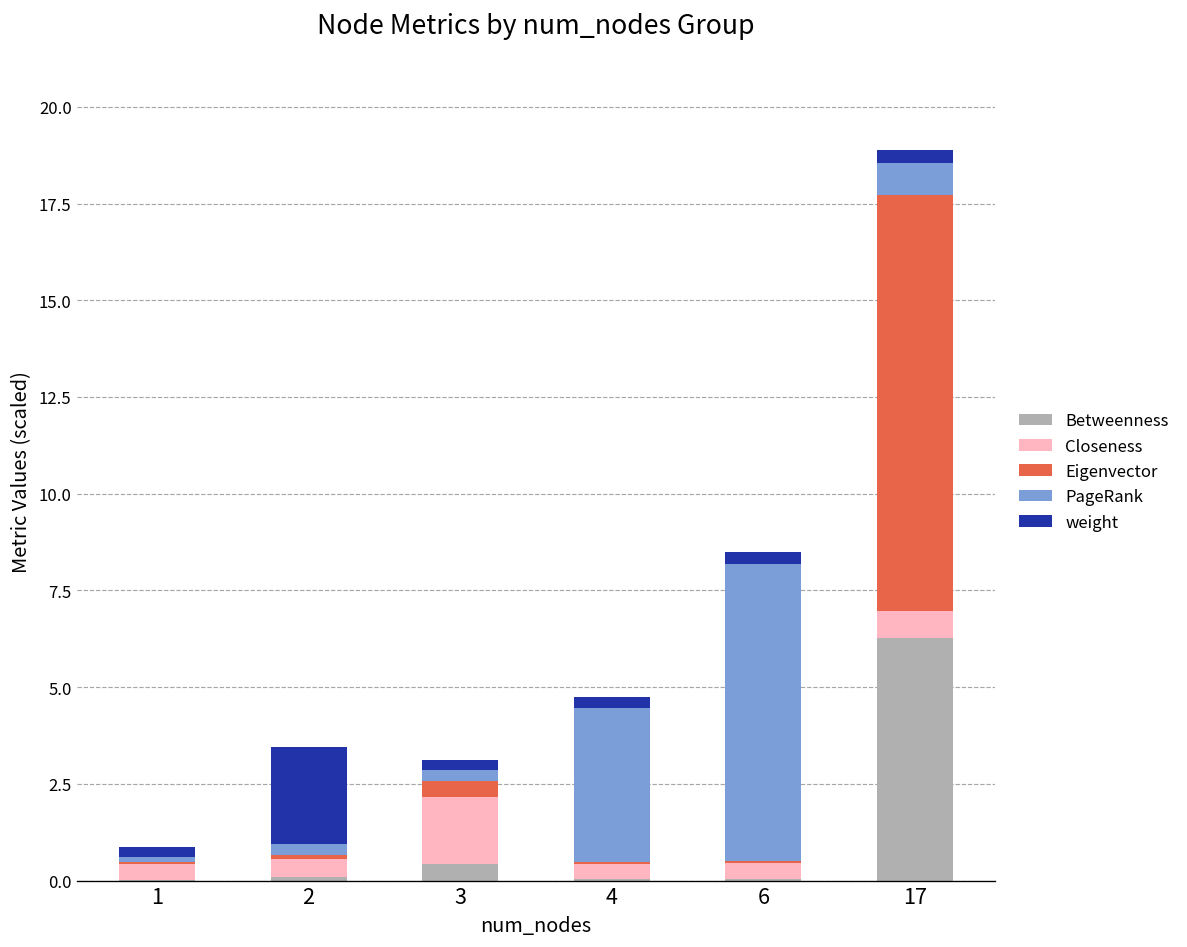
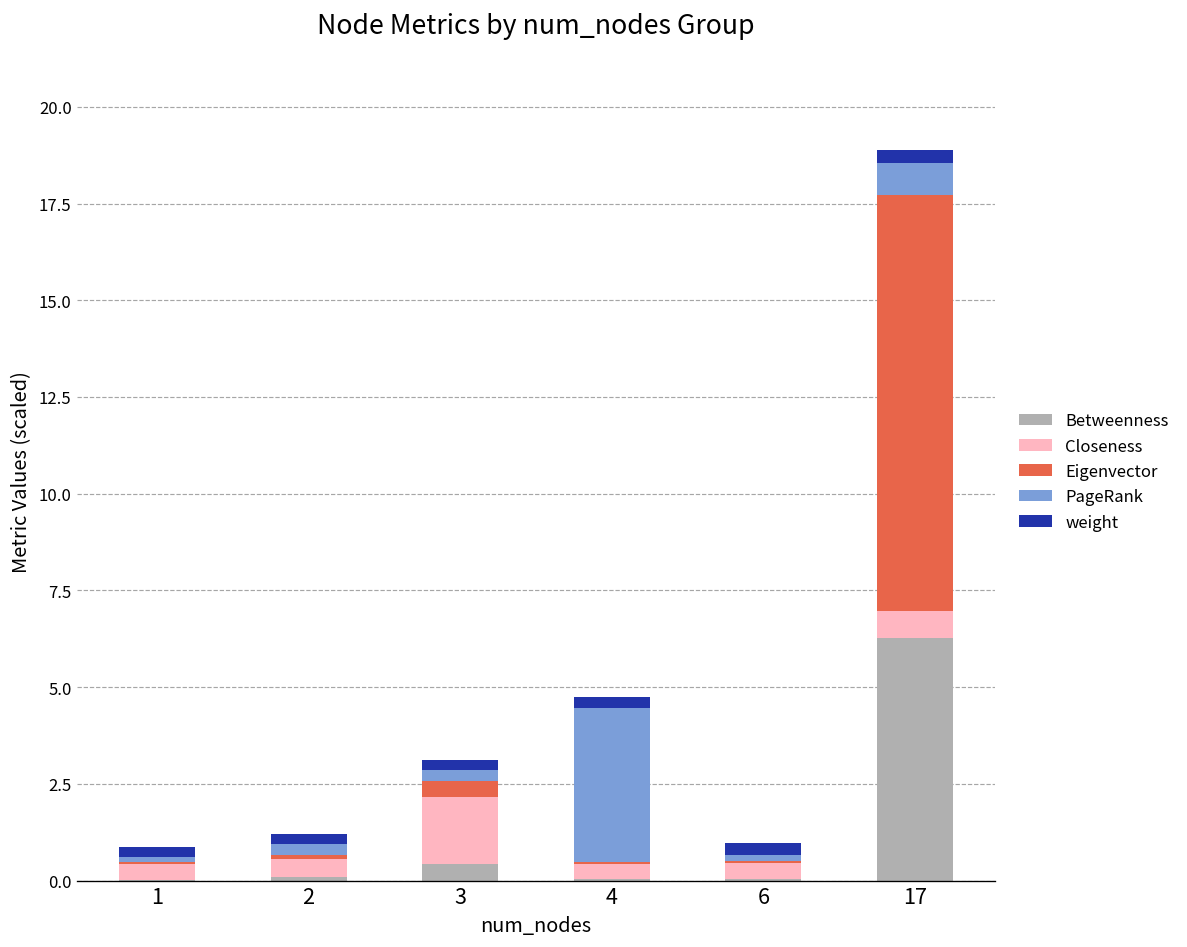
weight, 2: 2.5 -> 0.3
PageRank, 6: 7.7 -> 0.1
